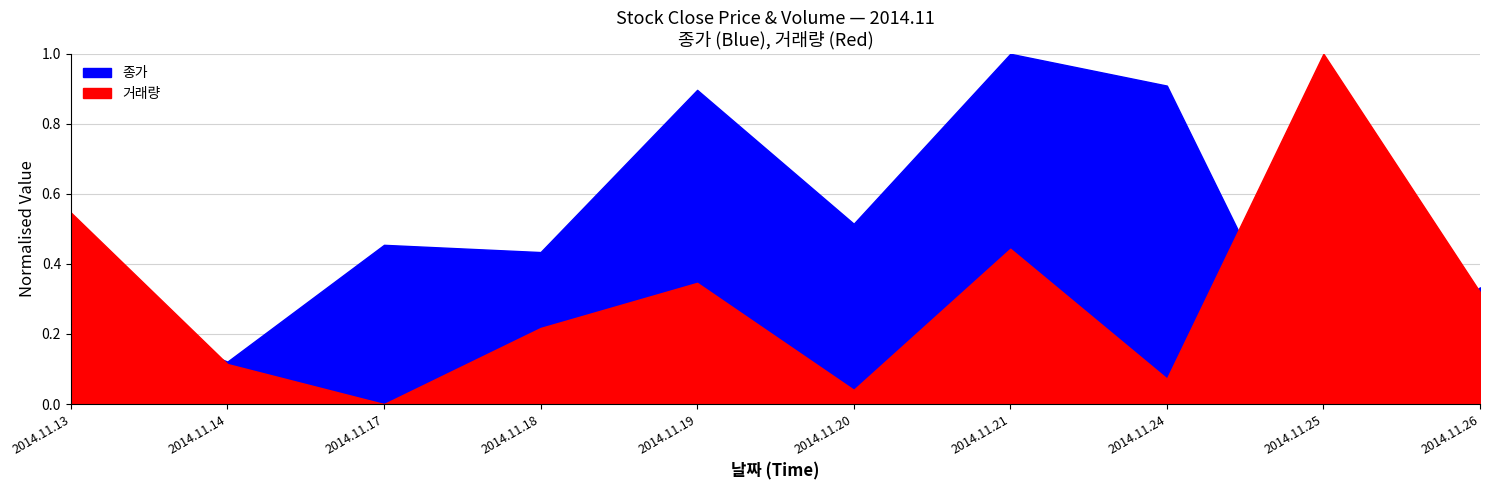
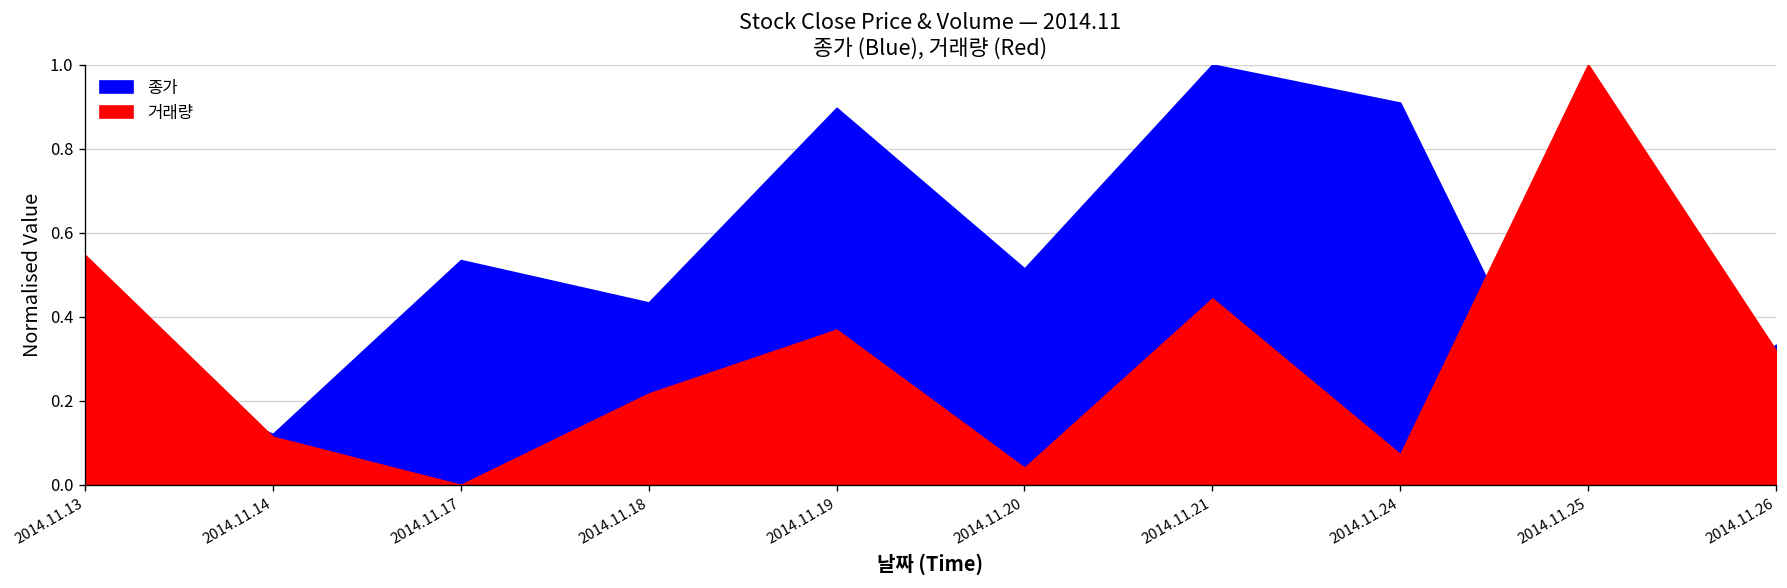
종가, 2014.11.17: 0.45 -> 0.53
거래량, 2014.11.19: 0.35 -> 0.37
